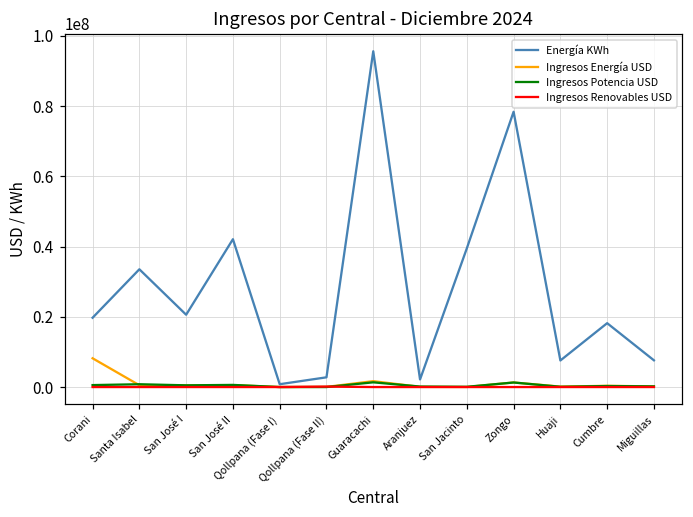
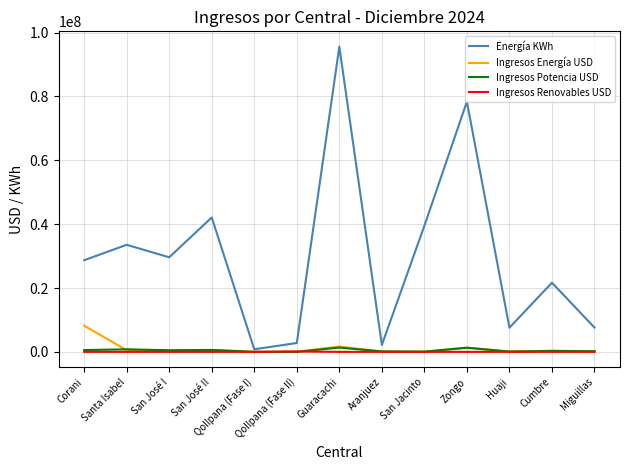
Energía KWh, Corani: 20000000 -> 29000000
Energía KWh, San José I: 21000000 -> 30000000
Energía KWh, Cumbre: 18000000 -> 22000000
